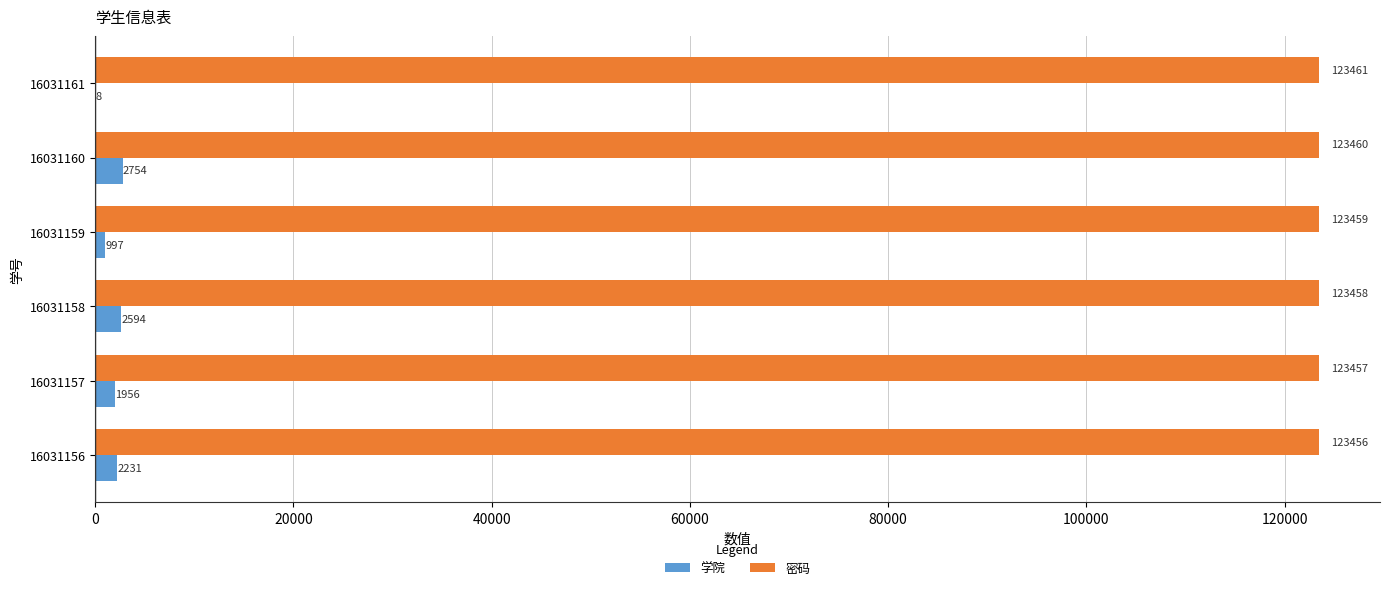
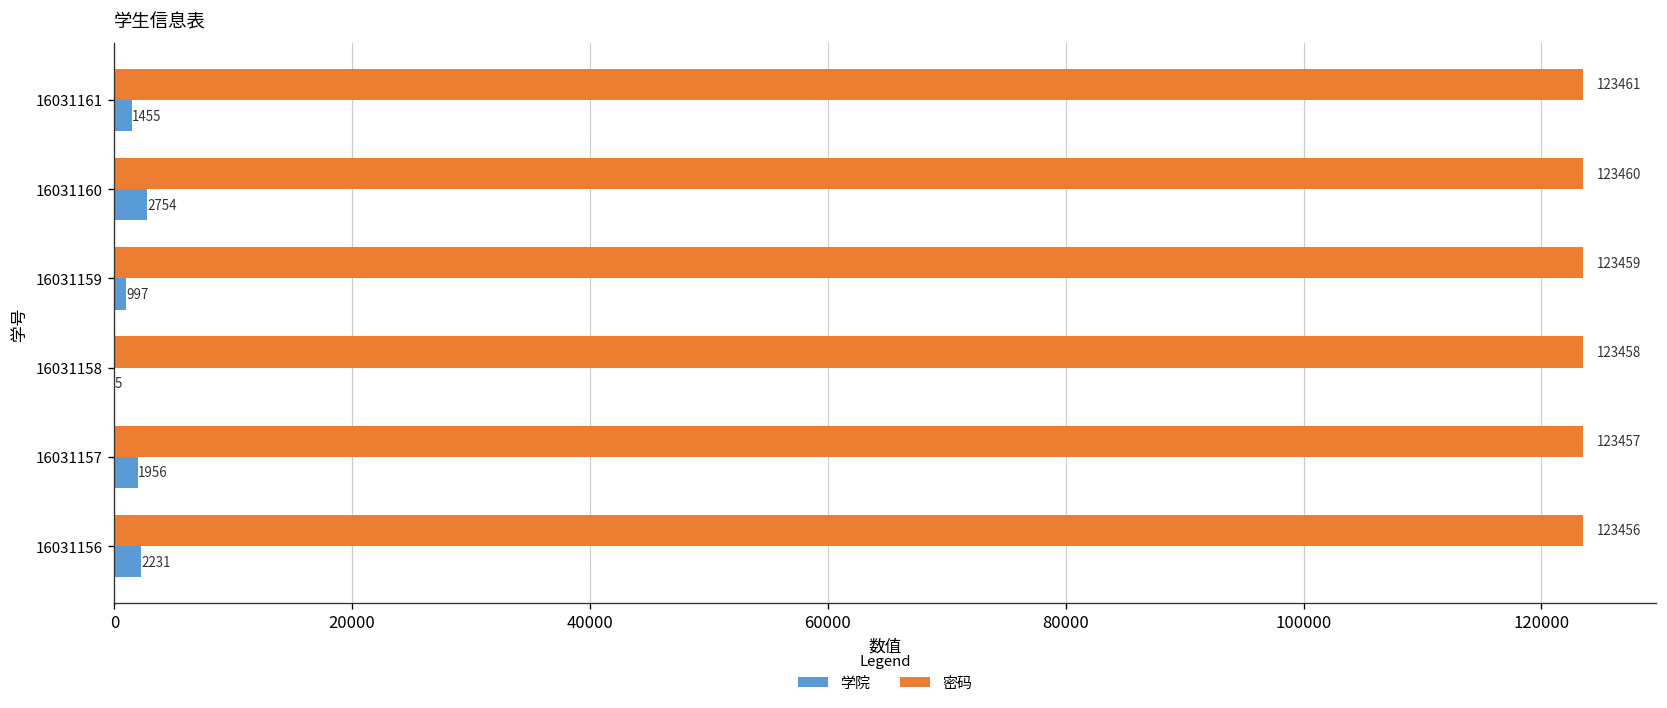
学院, 16031161: 8 -> 1455
学院, 16031158: 2594 -> 5
